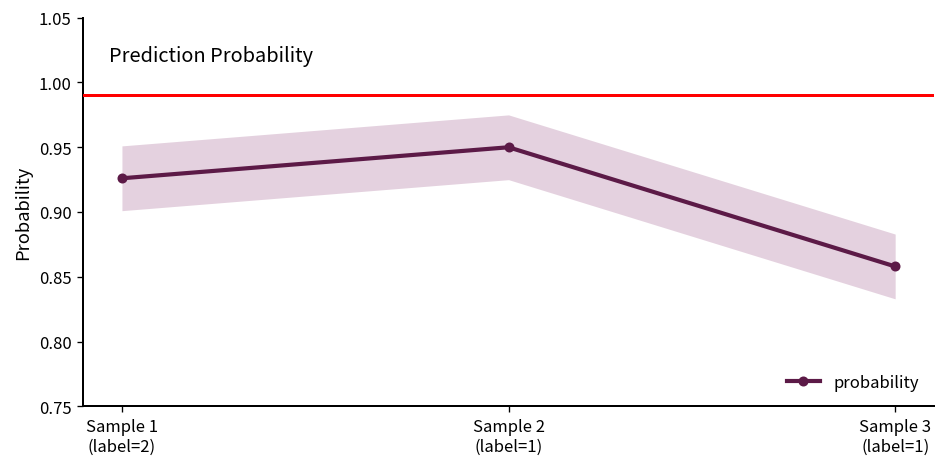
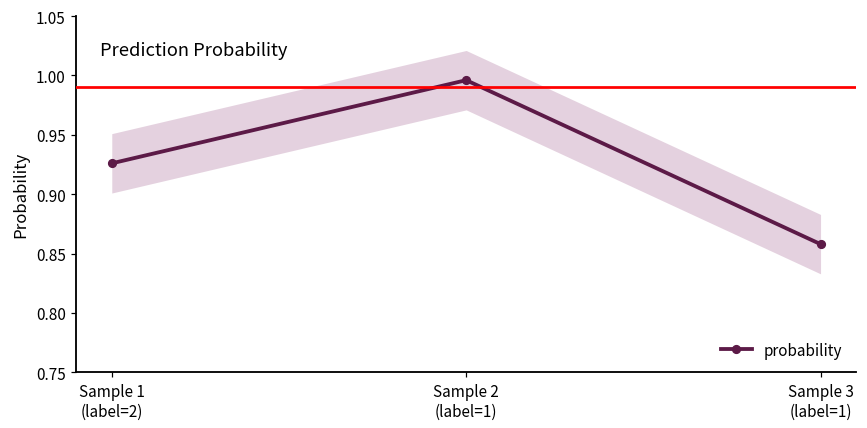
probability, Sample 2 (label=1): 0.950 -> 0.996
